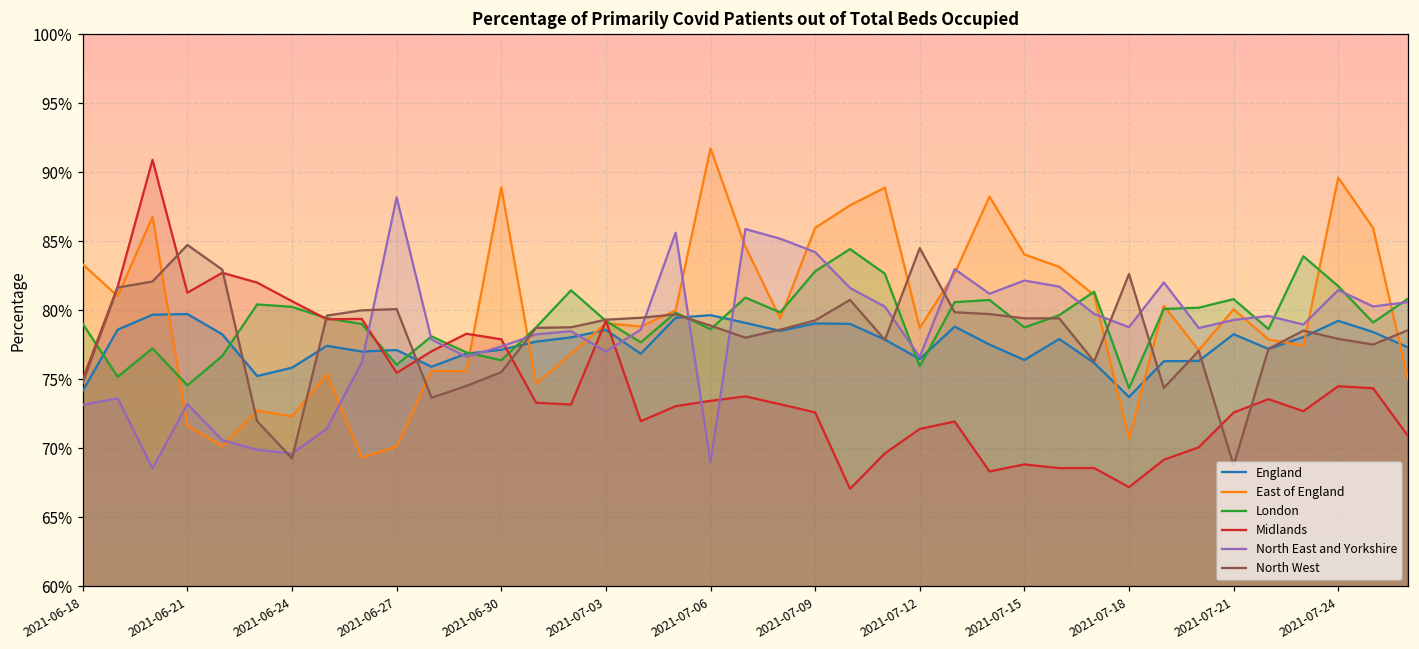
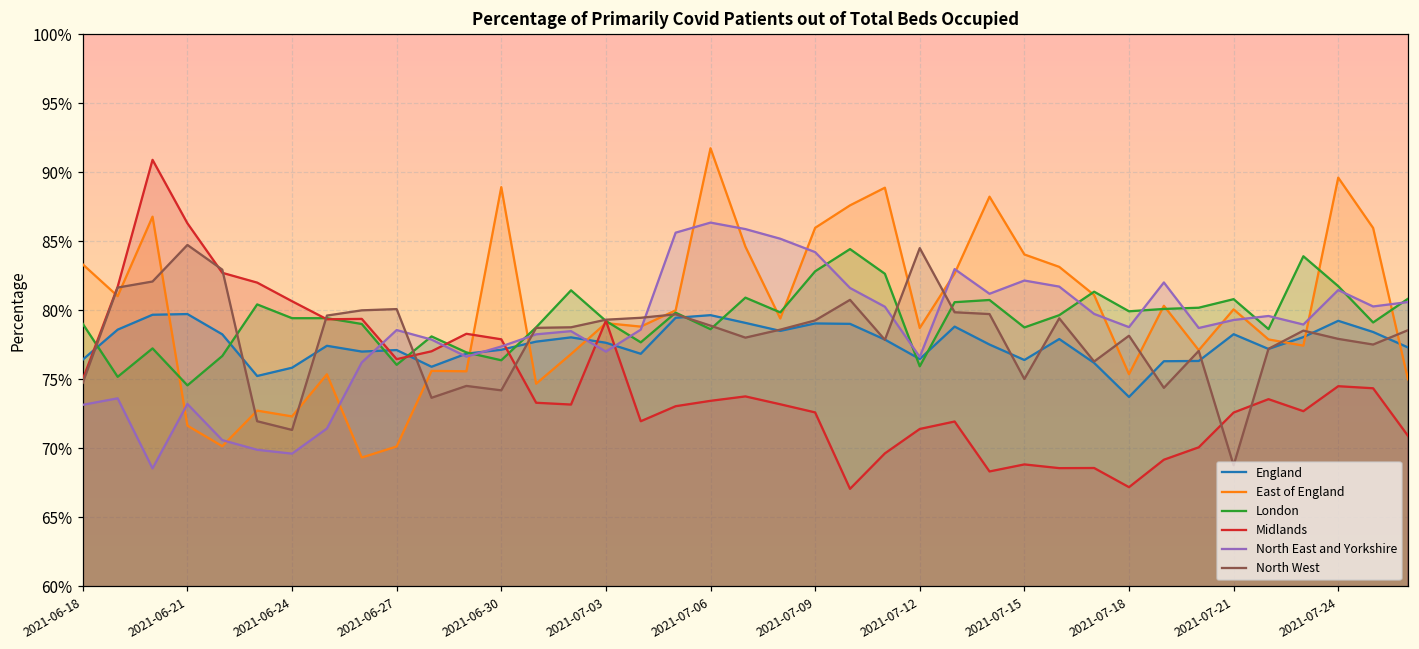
England, 2021-06-18: 74.2% -> 76.4%
Midlands, 2021-06-21: 81.3% -> 86.3%
London, 2021-06-24: 80.3% -> 79.4%
North West, 2021-06-24: 69.3% -> 71.3%
Midlands, 2021-06-27: 75.5% -> 76.5%
North East and Yorkshire, 2021-06-27: 88.2% -> 78.6%
North West, 2021-06-30: 75.5% -> 74.2%
England, 2021-07-03: 78.6% -> 77.6%
North East and Yorkshire, 2021-07-06: 69.0% -> 86.4%
North West, 2021-07-15: 79.4% -> 75.0%
East of England, 2021-07-18: 70.7% -> 75.4%
London, 2021-07-18: 74.4% -> 79.9%
North West, 2021-07-18: 82.6% -> 78.2%
